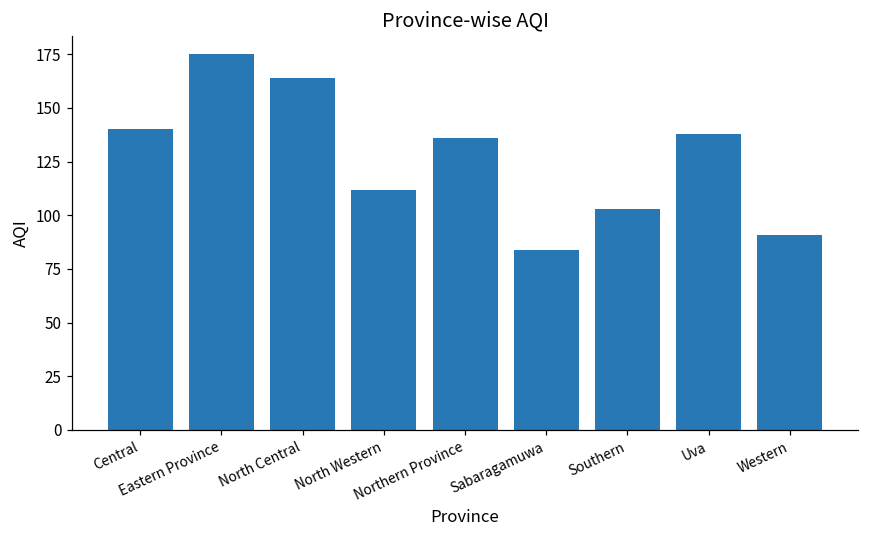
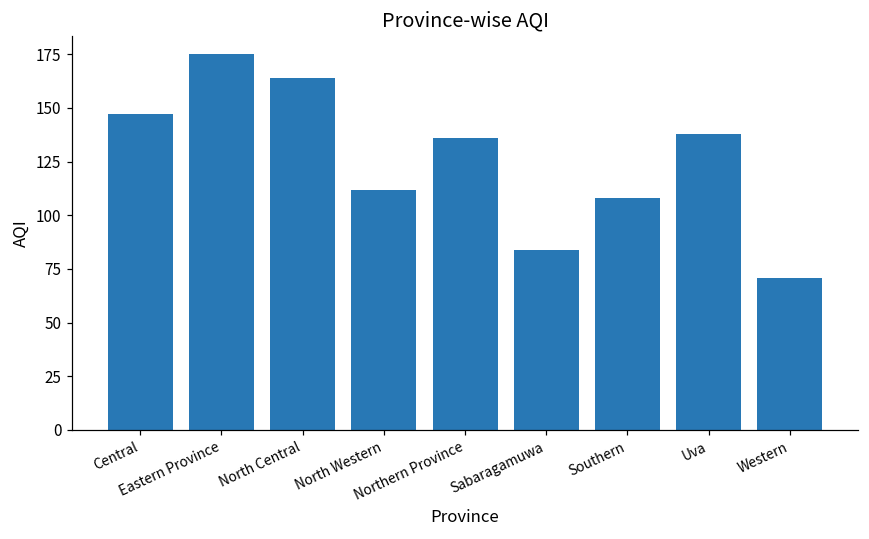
Central: 140 -> 147
Southern: 103 -> 108
Western: 91 -> 71
